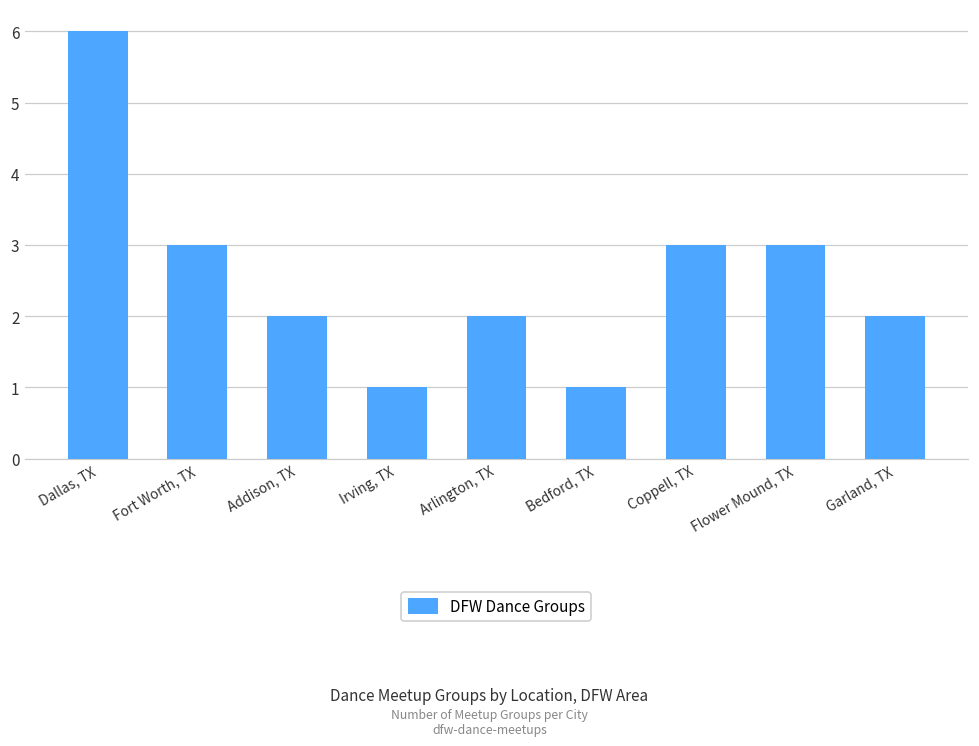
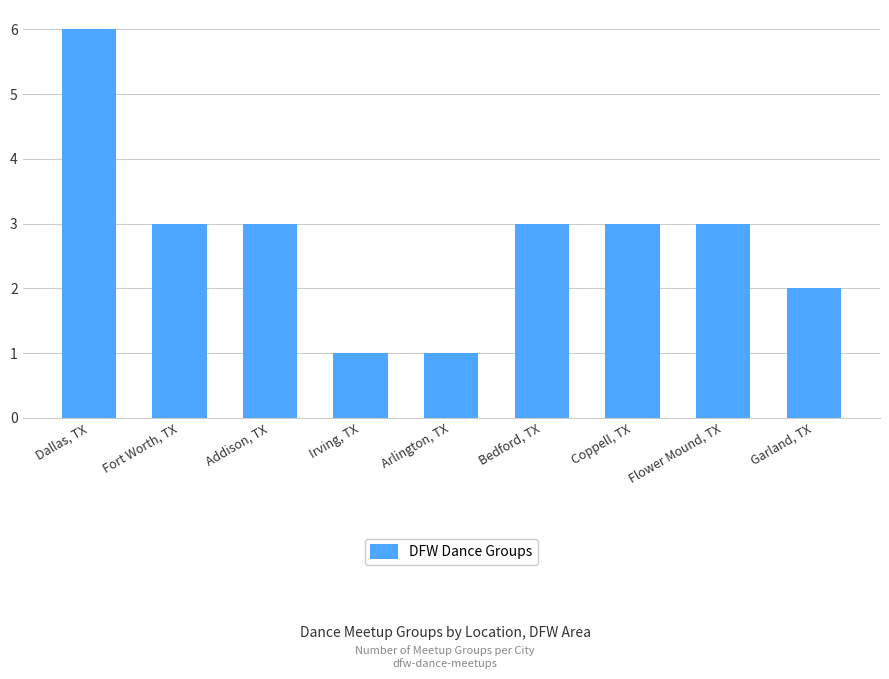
Addison, TX: 2 -> 3
Arlington, TX: 2 -> 1
Bedford, TX: 1 -> 3
